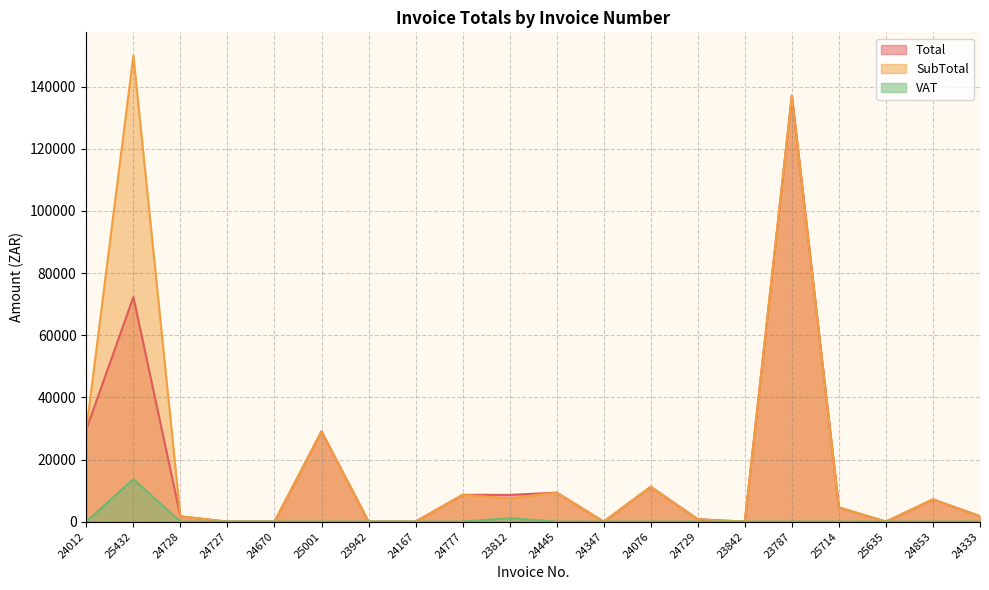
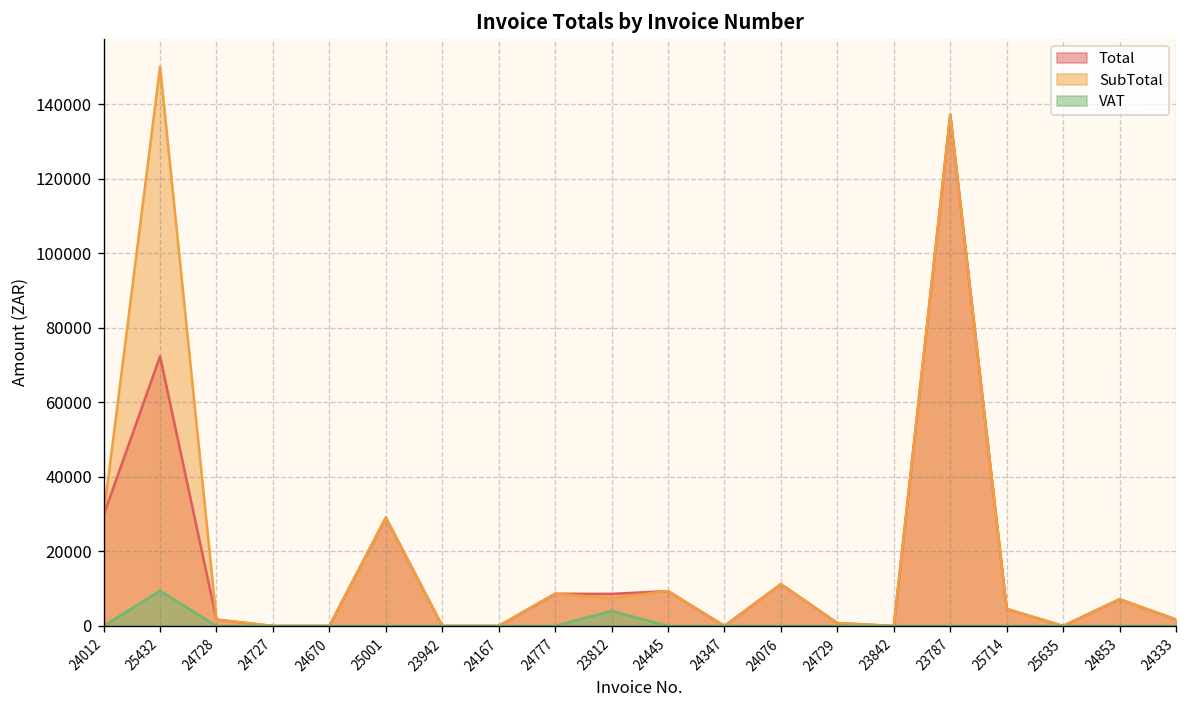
VAT, 25432: 14000 -> 9000
VAT, 23812: 1000 -> 4000
